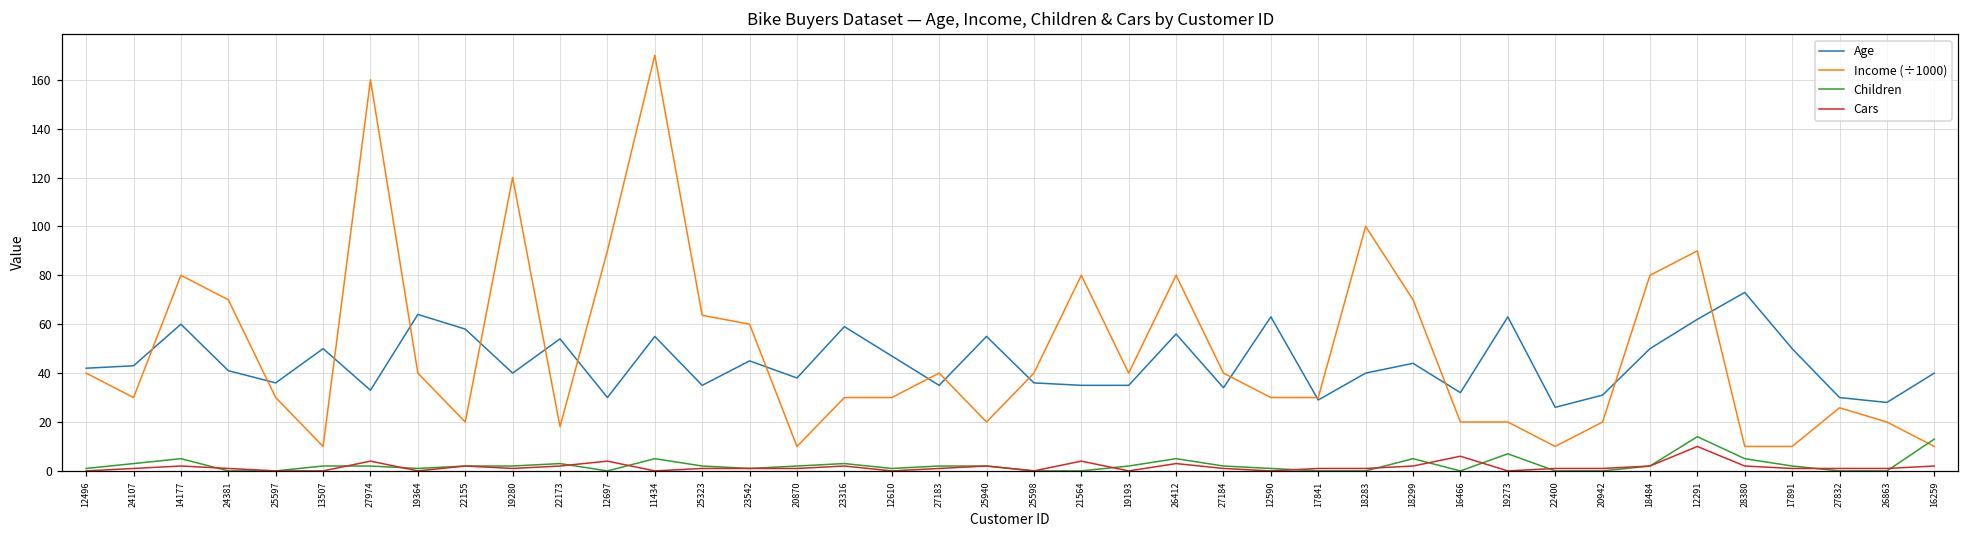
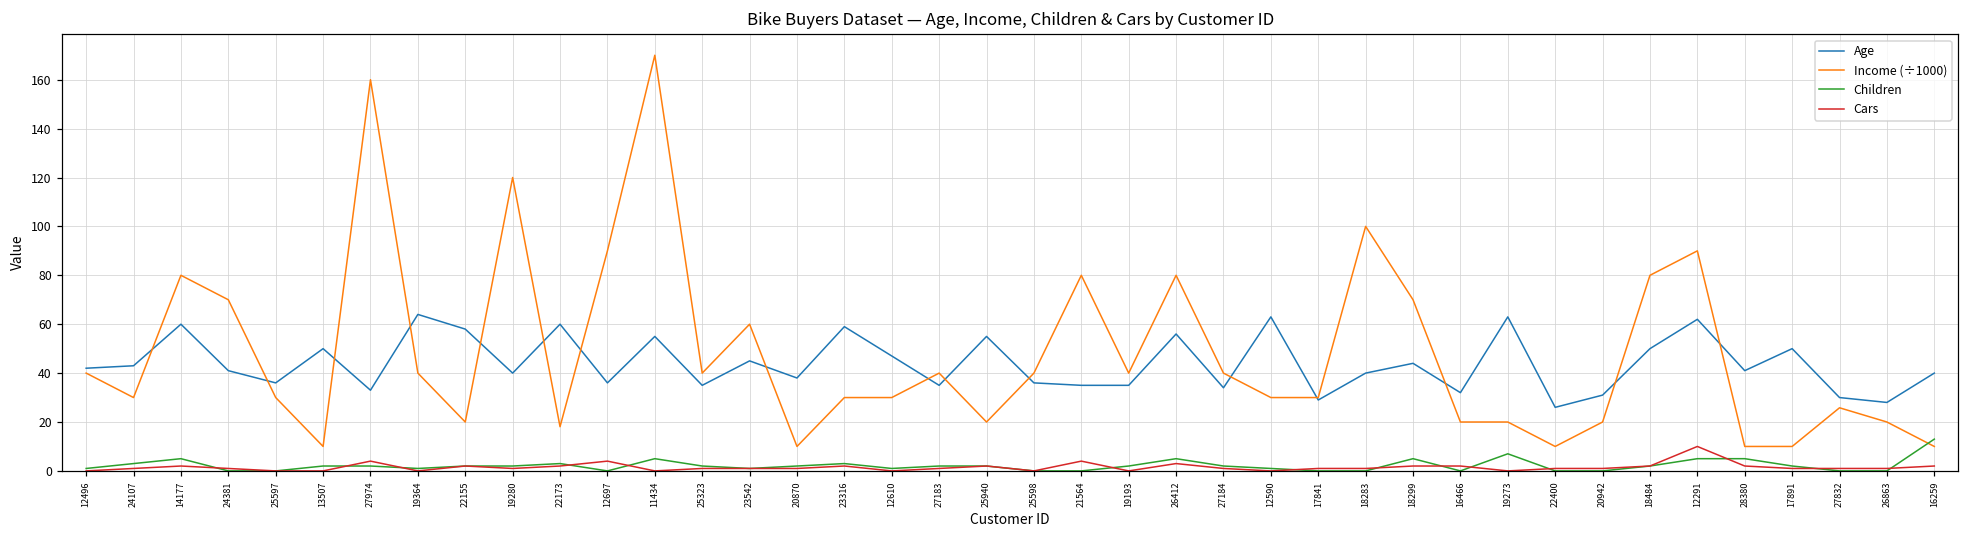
Age, 22173: 54 -> 60
Age, 12697: 30 -> 36
Income (÷1000), 25323: 64 -> 40
Cars, 16466: 6 -> 2
Children, 12291: 14 -> 5
Age, 28380: 73 -> 41
